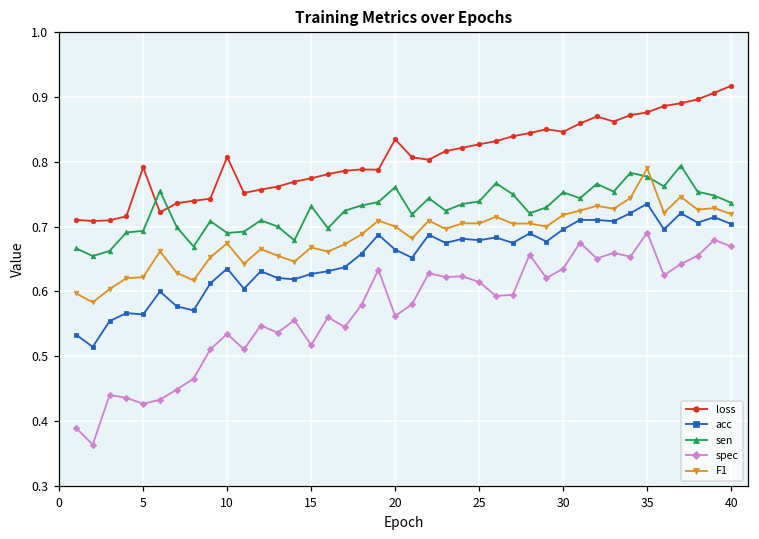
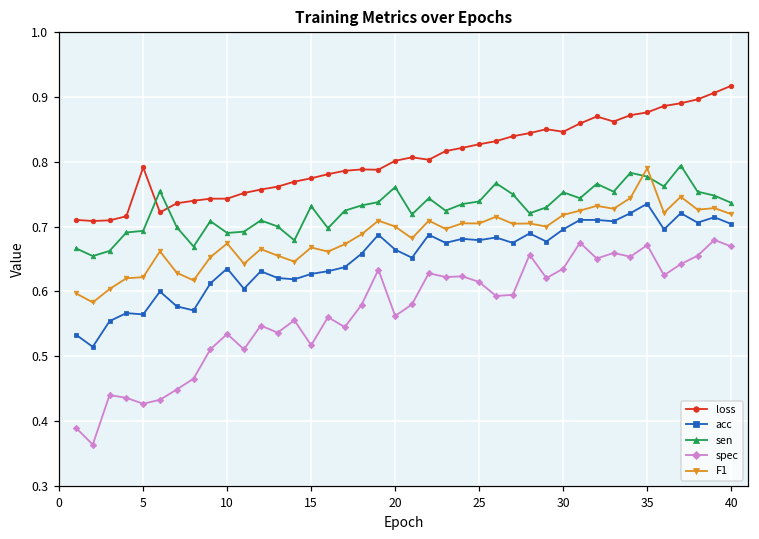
loss, 10: 0.81 -> 0.74
loss, 20: 0.83 -> 0.80
spec, 35: 0.69 -> 0.67
